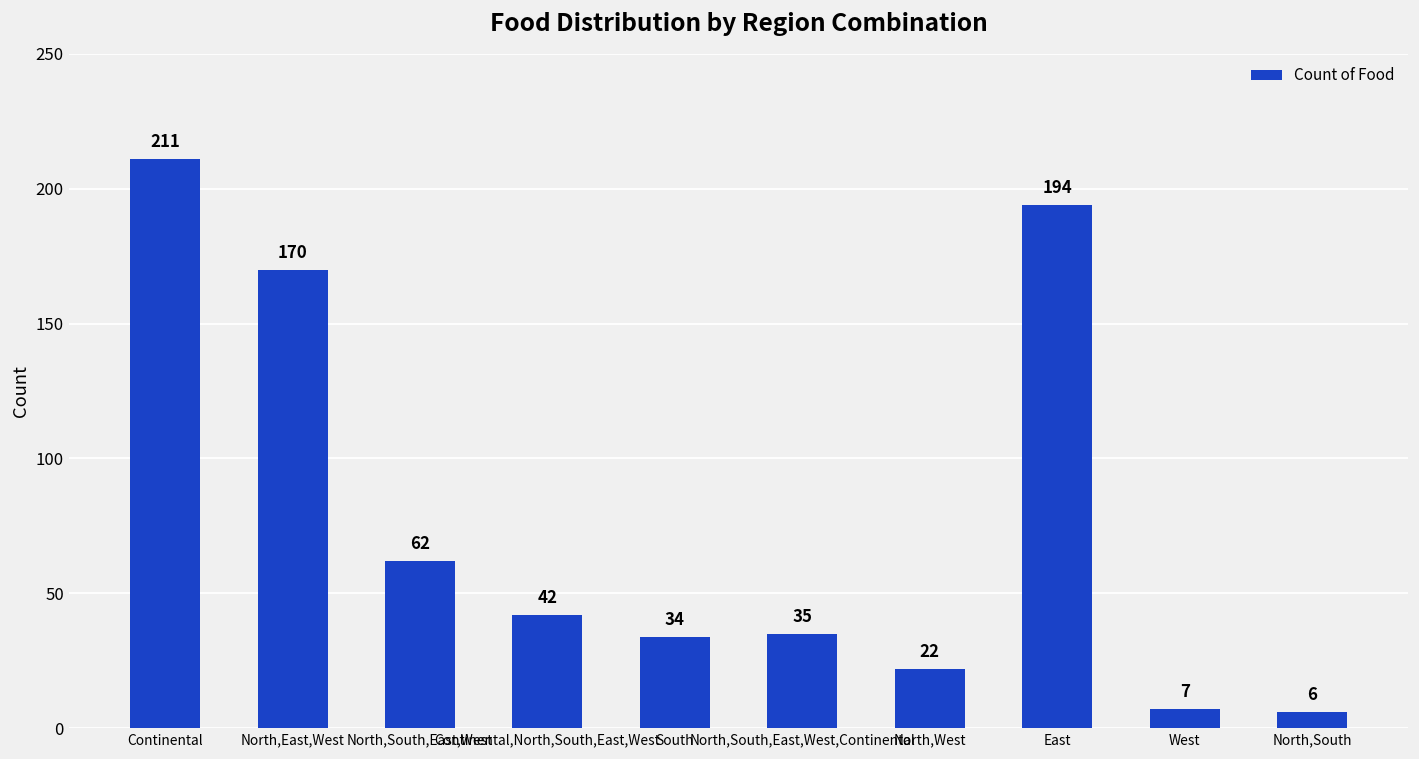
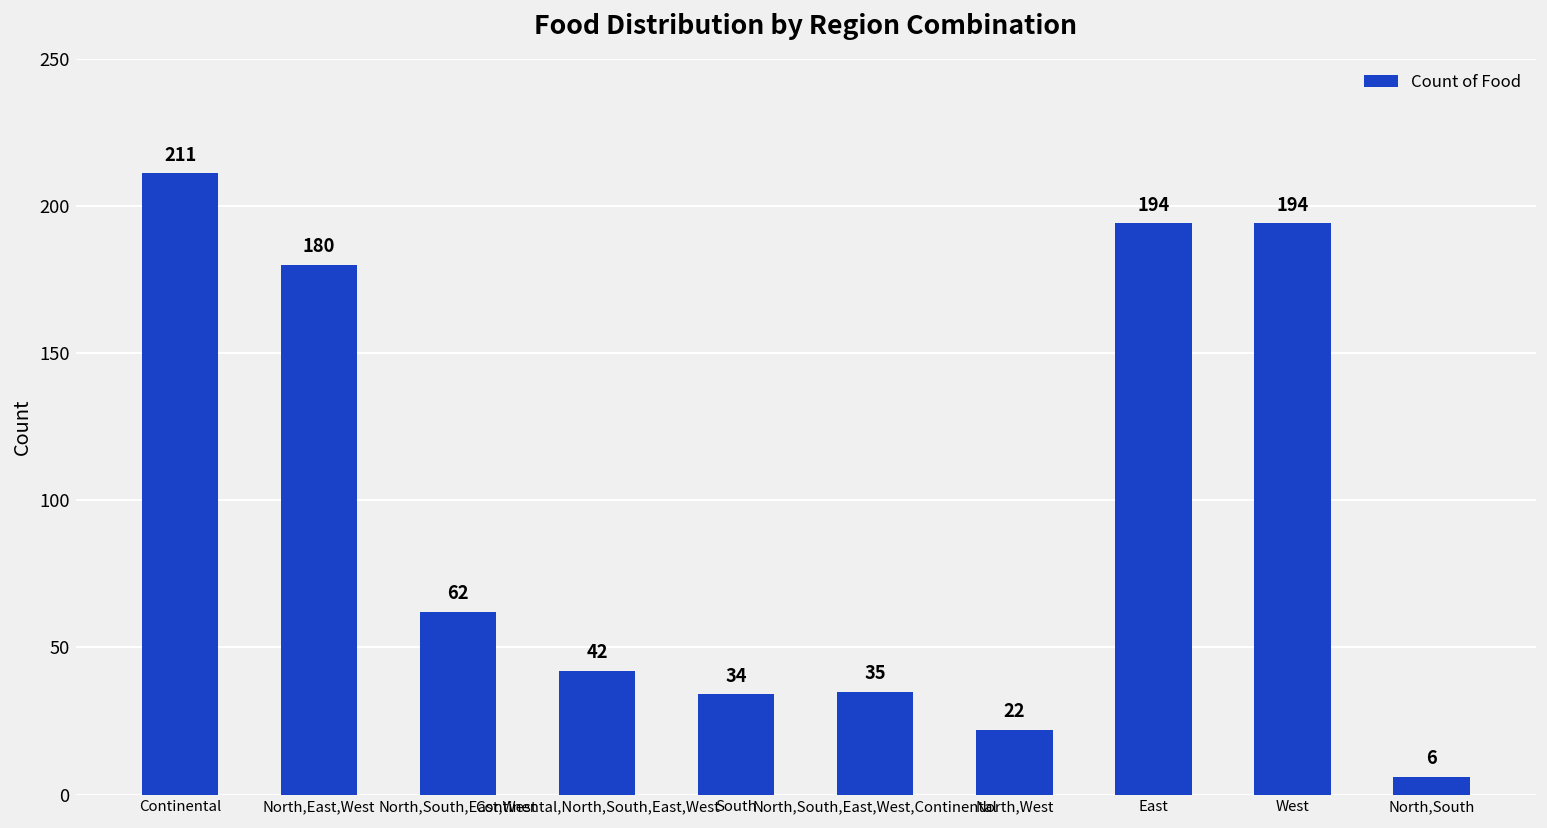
North,East,West: 170 -> 180
West: 7 -> 194
